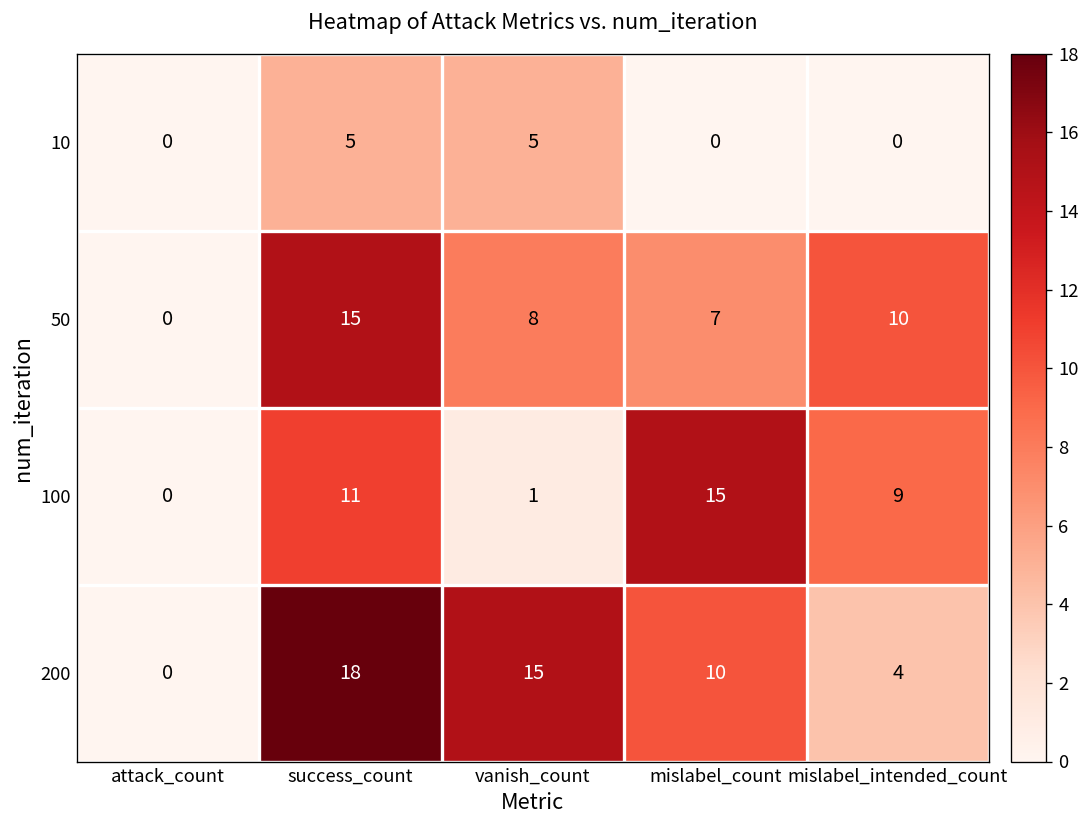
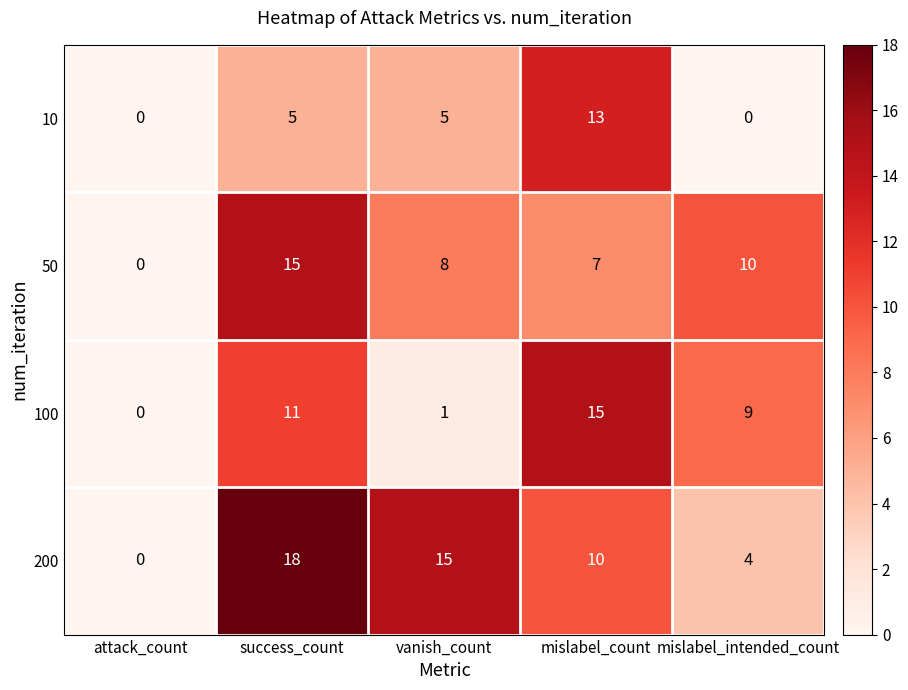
10, mislabel_count: 0 -> 13
